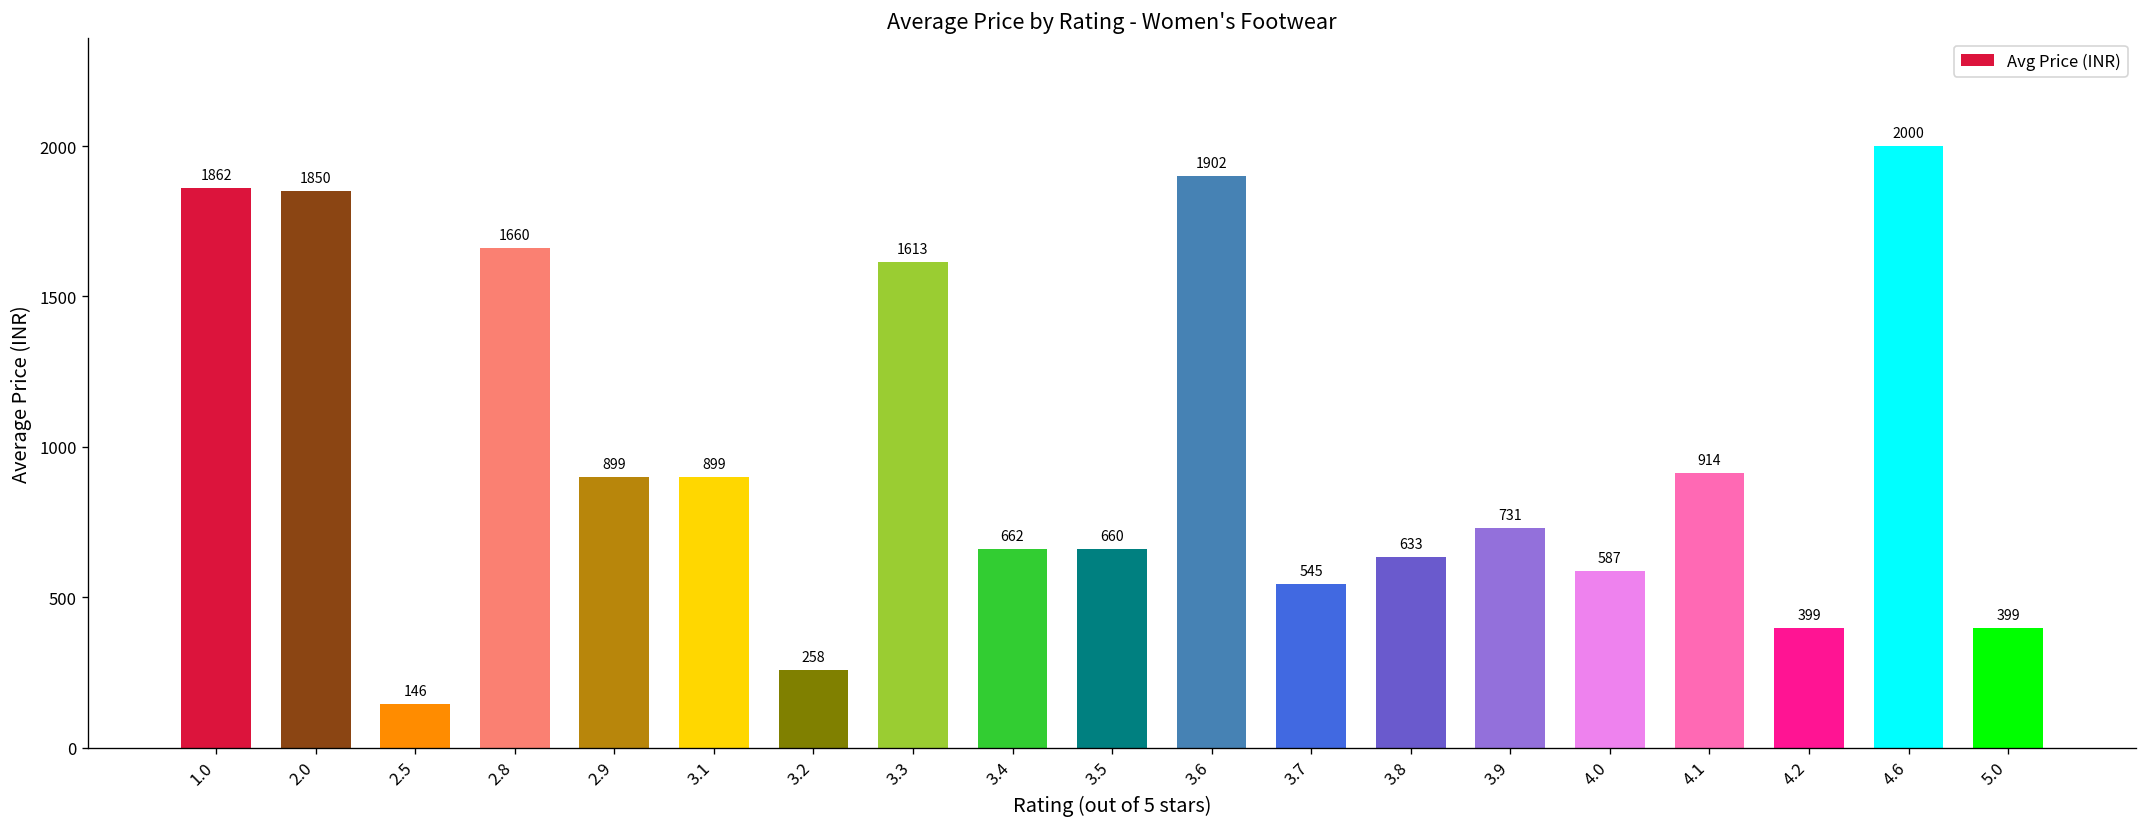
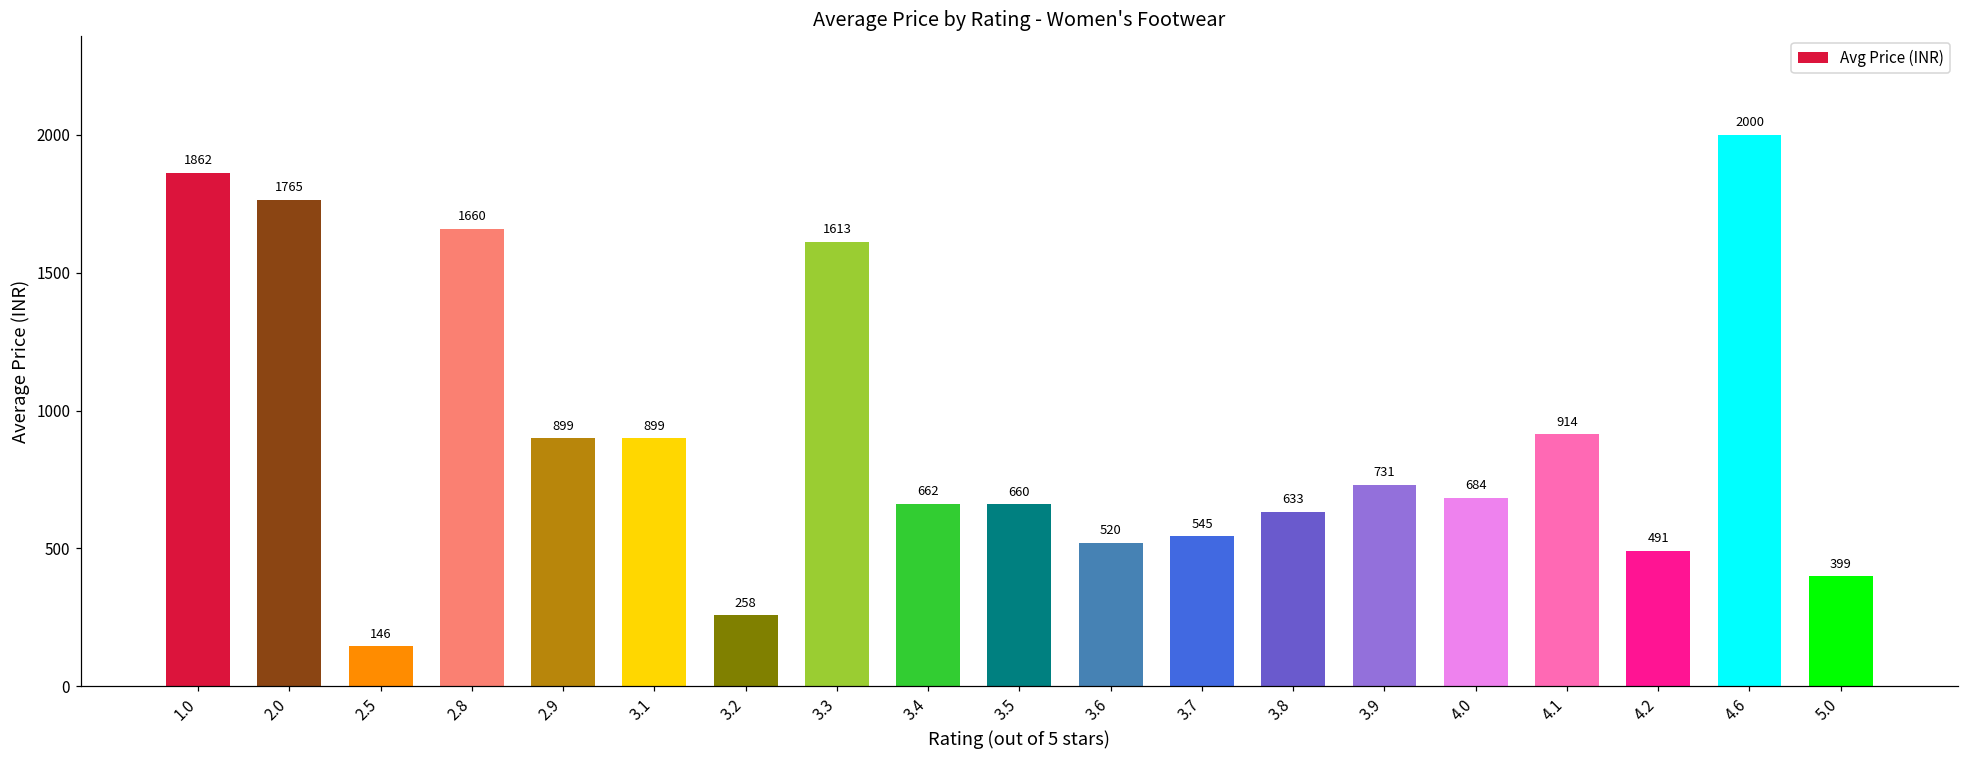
2.0: 1850 -> 1765
3.6: 1902 -> 520
4.0: 587 -> 684
4.2: 399 -> 491
